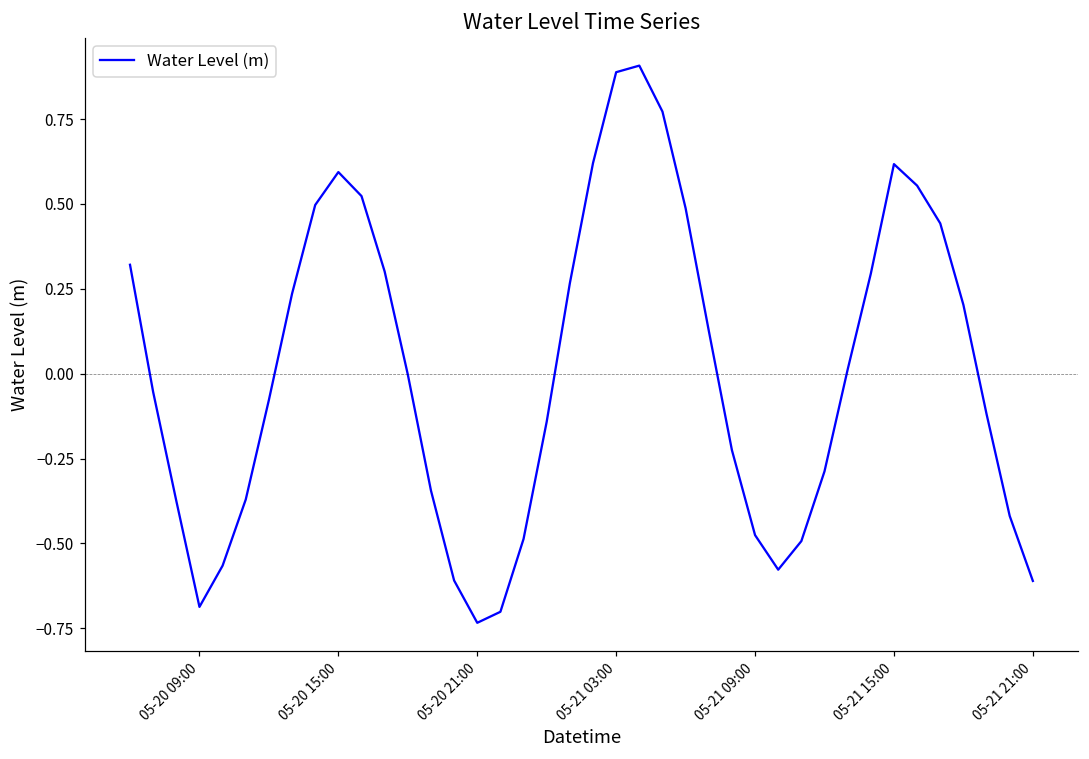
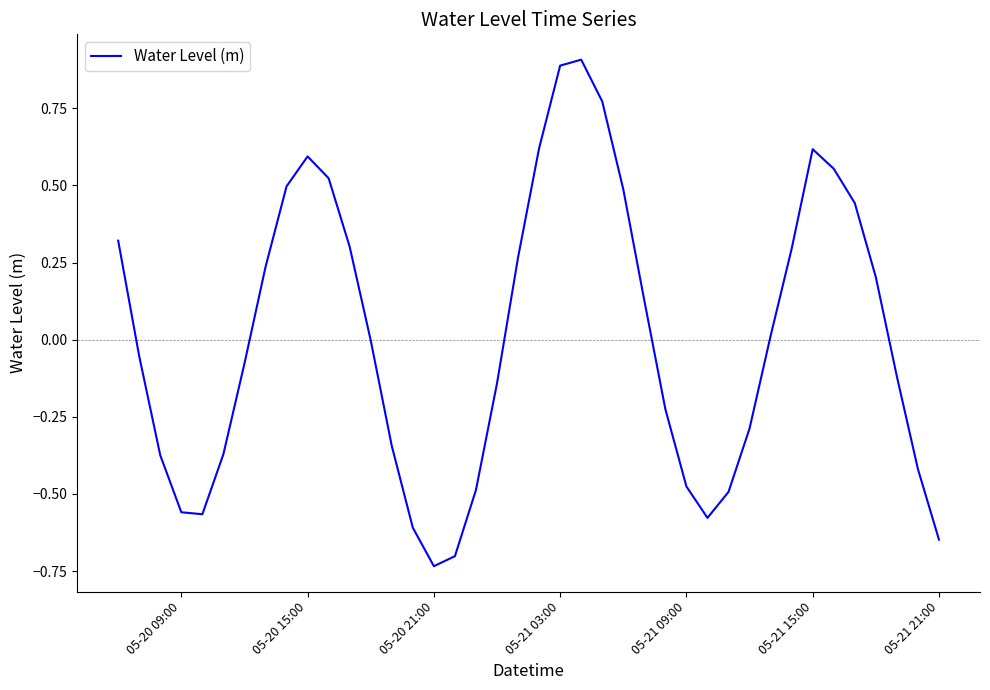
05-20 09:00: -0.69 -> -0.56
05-21 21:00: -0.61 -> -0.65
